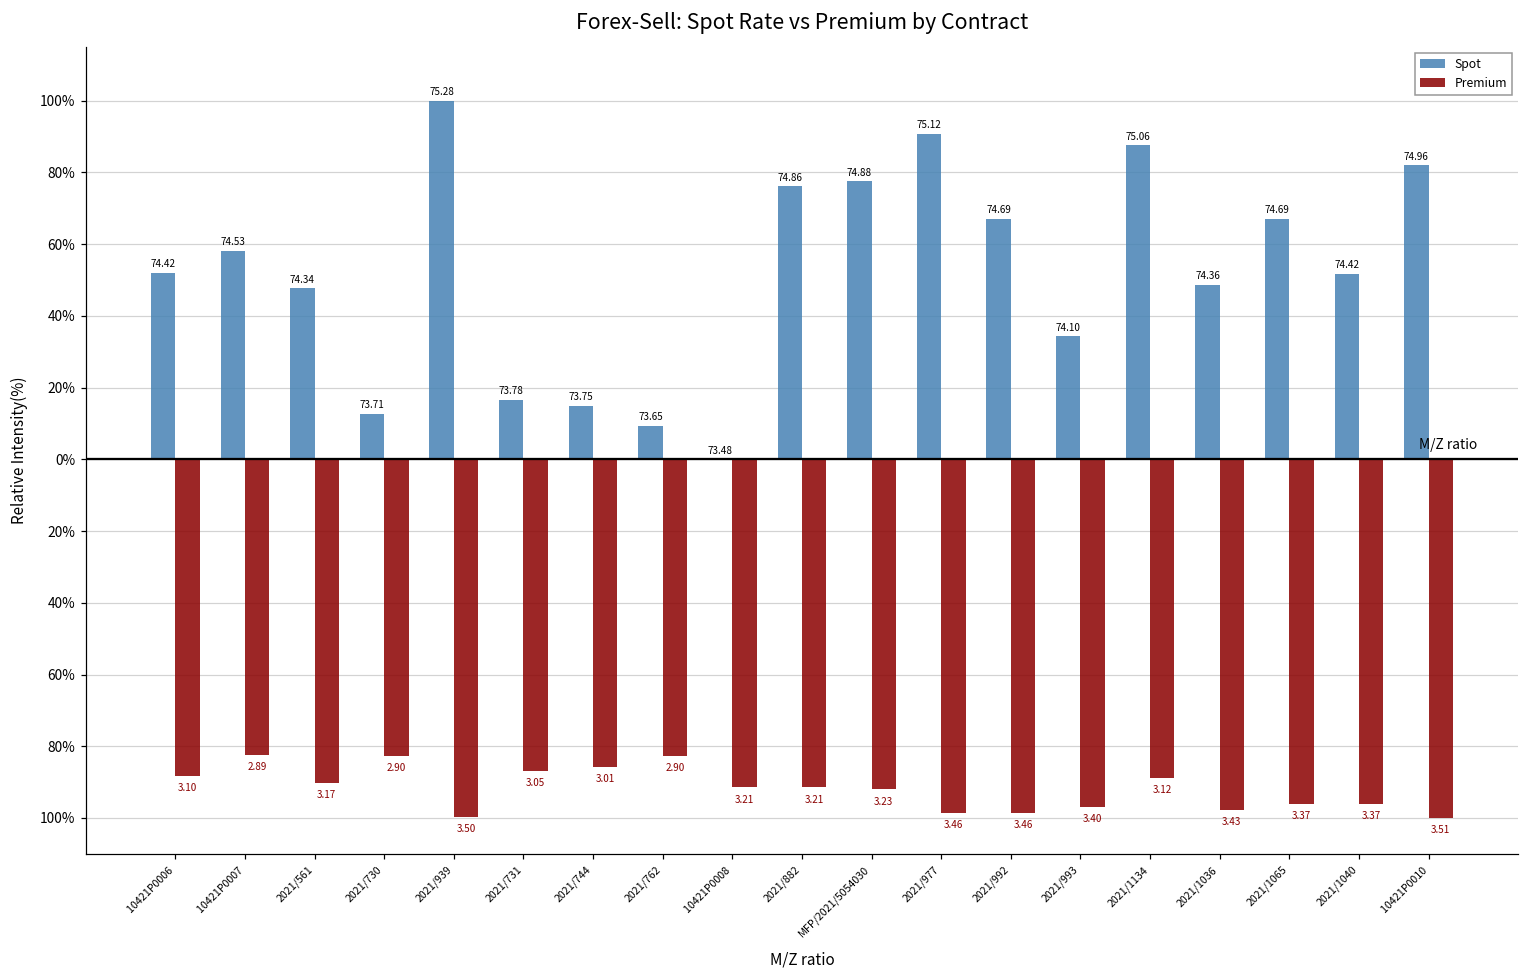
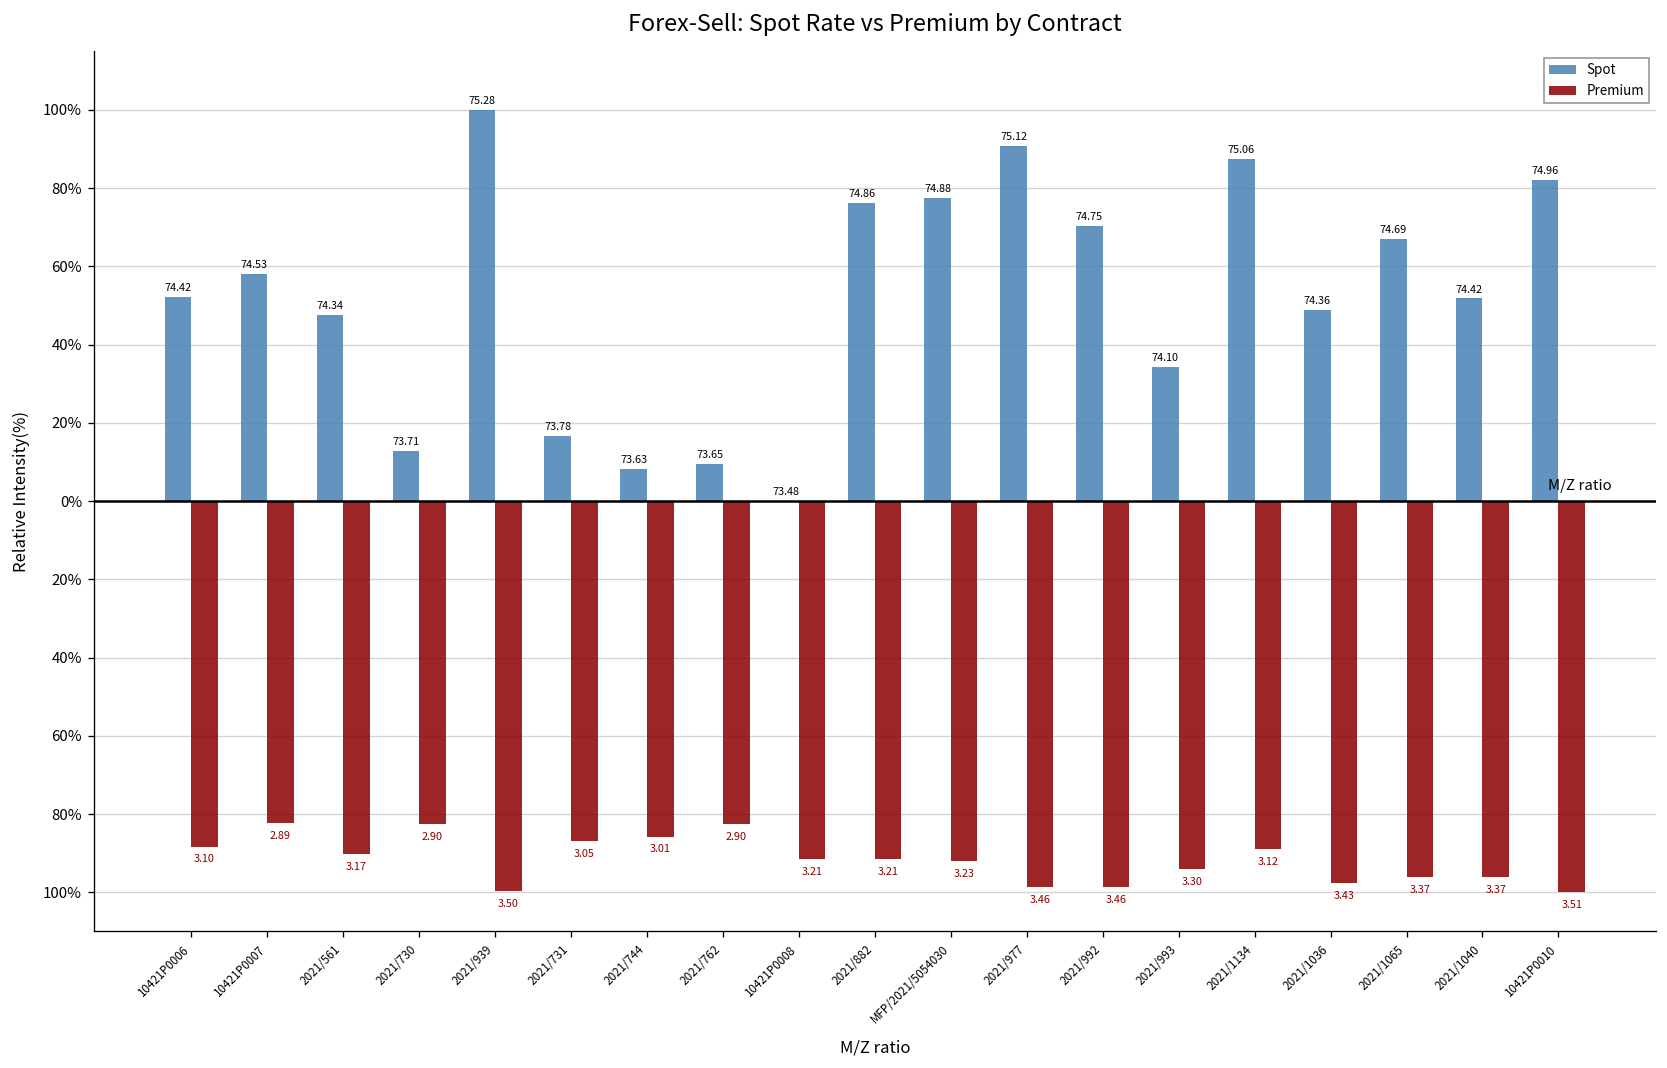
Spot, 2021/744: 73.75 -> 73.63
Spot, 2021/992: 74.69 -> 74.75
Premium, 2021/993: 3.40 -> 3.30
